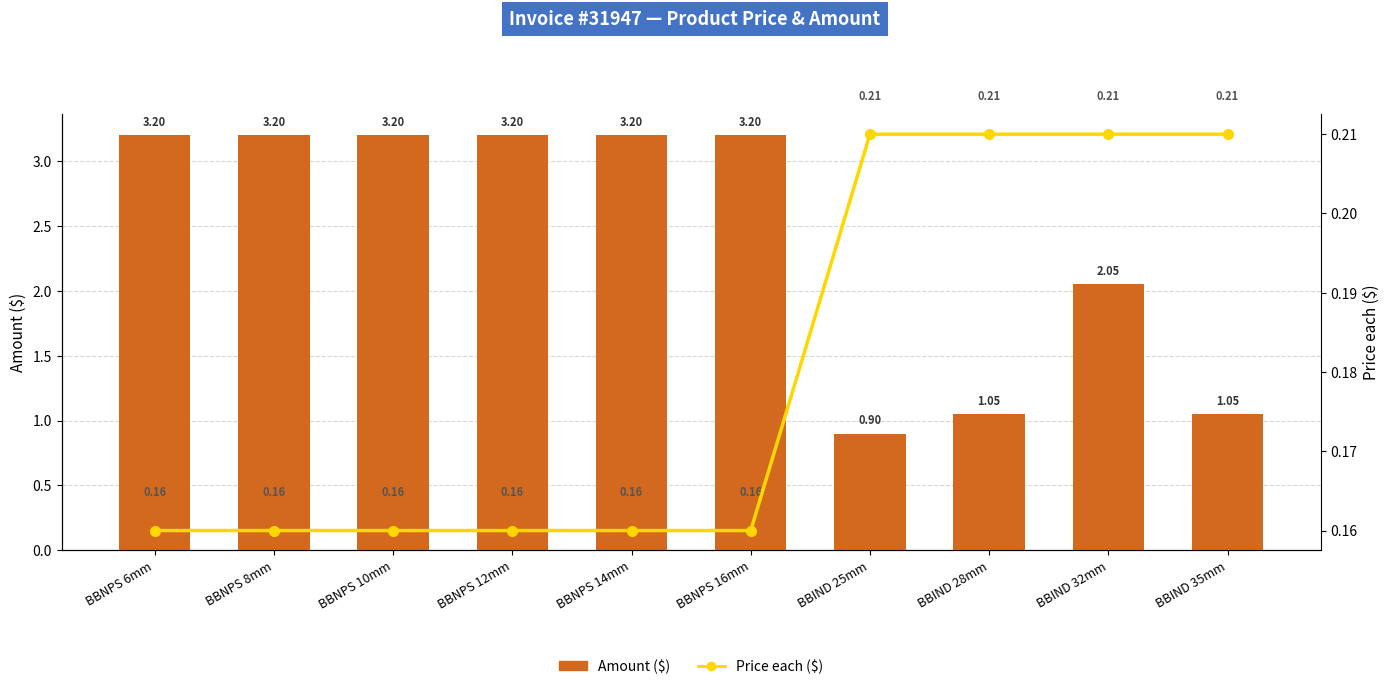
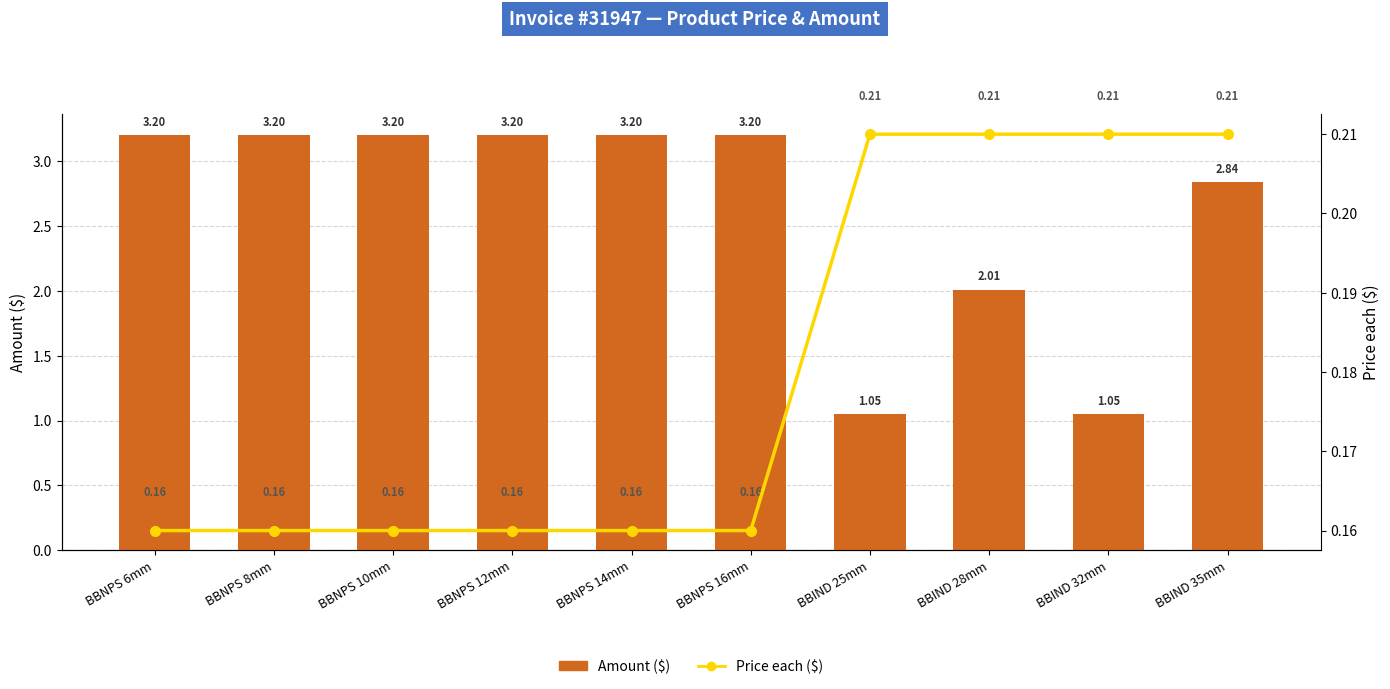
Amount ($), BBIND 25mm: 0.90 -> 1.05
Amount ($), BBIND 28mm: 1.05 -> 2.01
Amount ($), BBIND 32mm: 2.05 -> 1.05
Amount ($), BBIND 35mm: 1.05 -> 2.84
